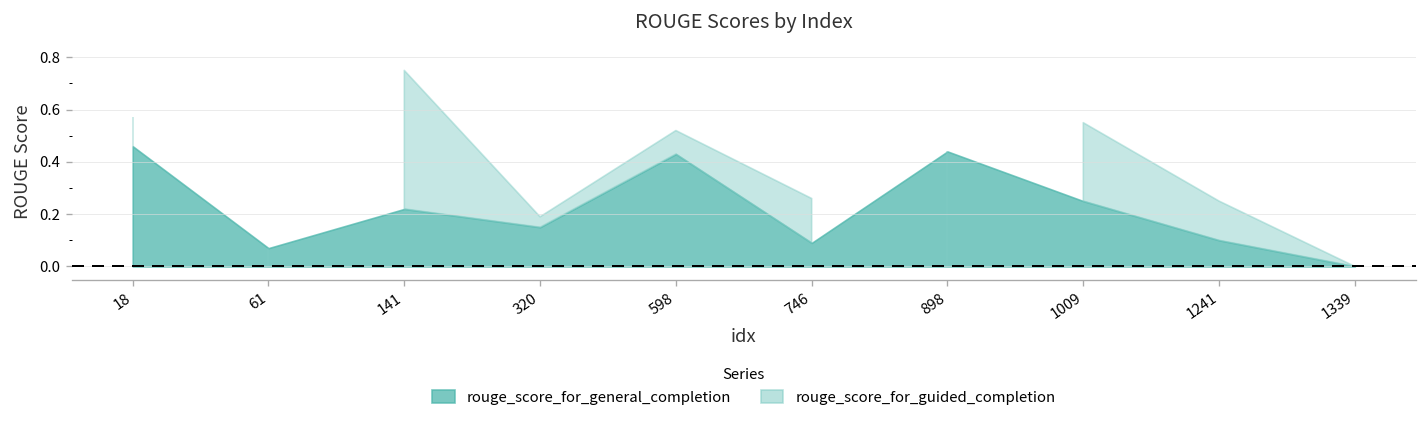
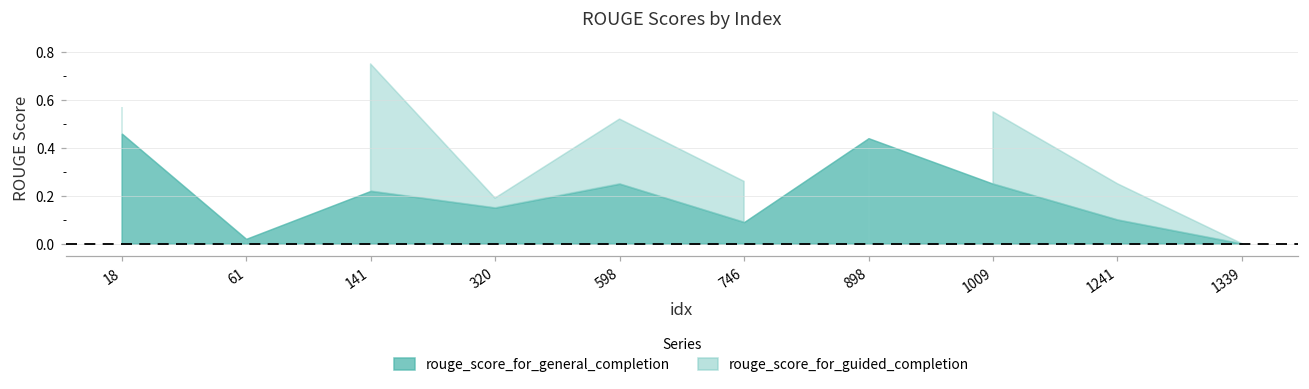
61: 0.07 -> 0.02
598: 0.43 -> 0.25
